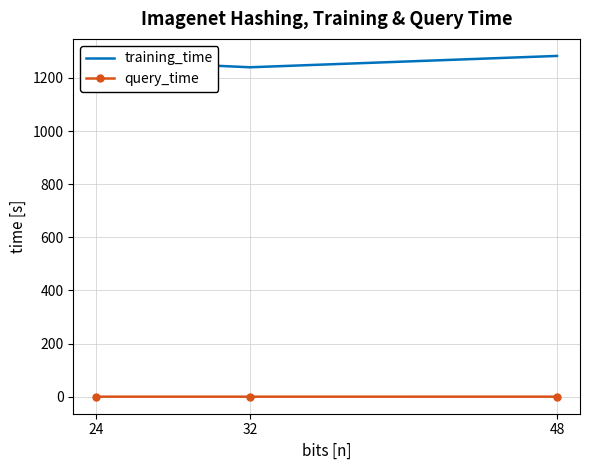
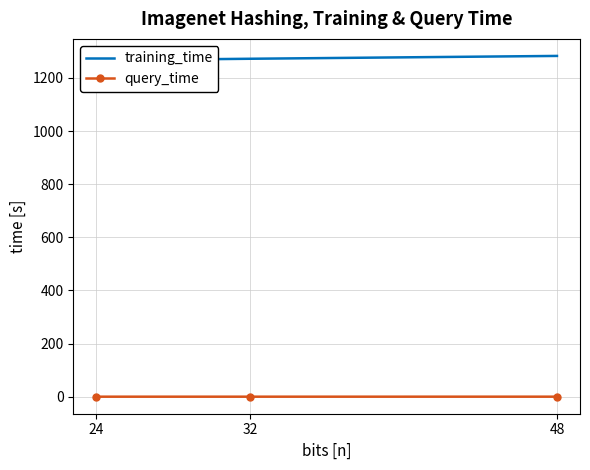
training_time, 32: 1240 -> 1270
